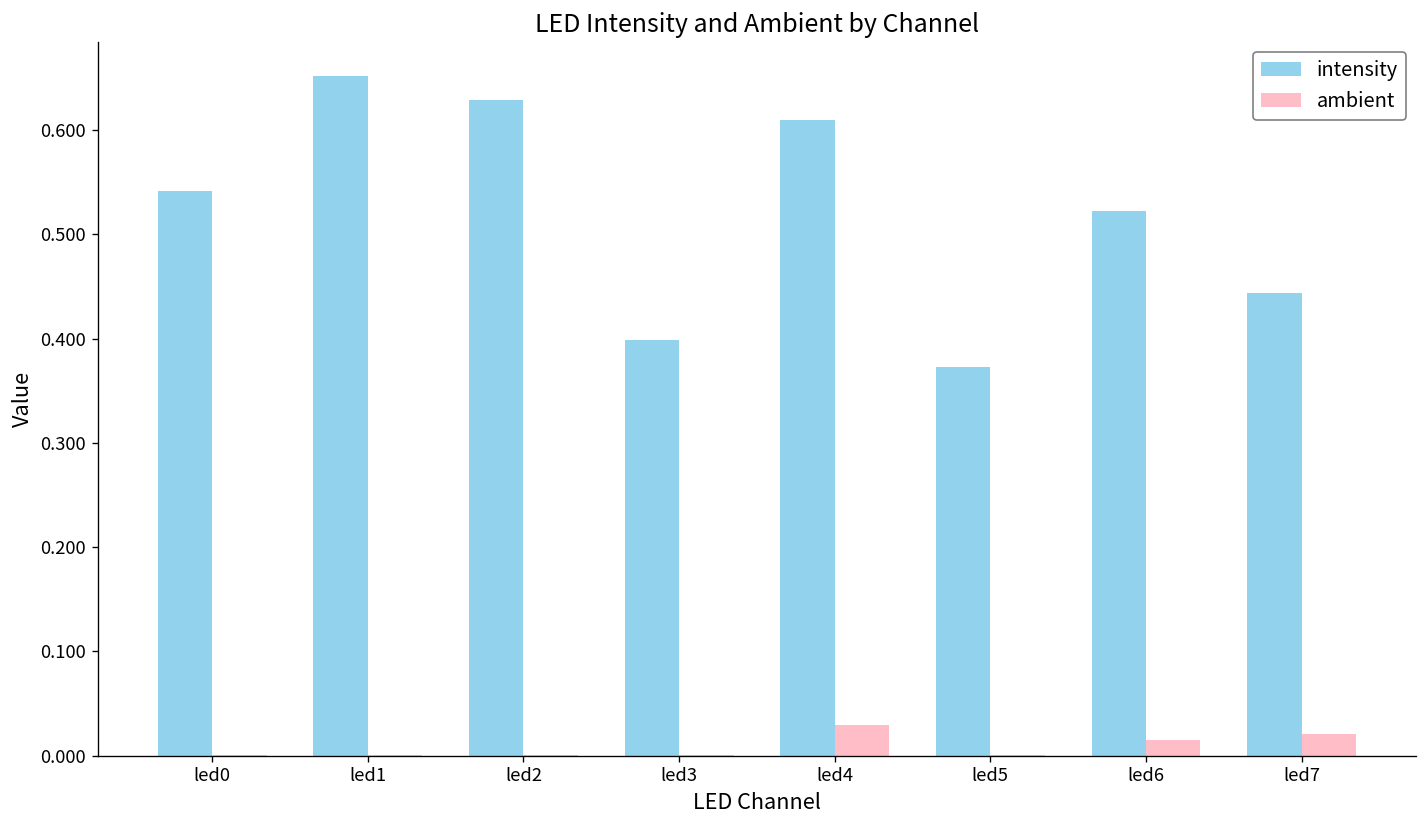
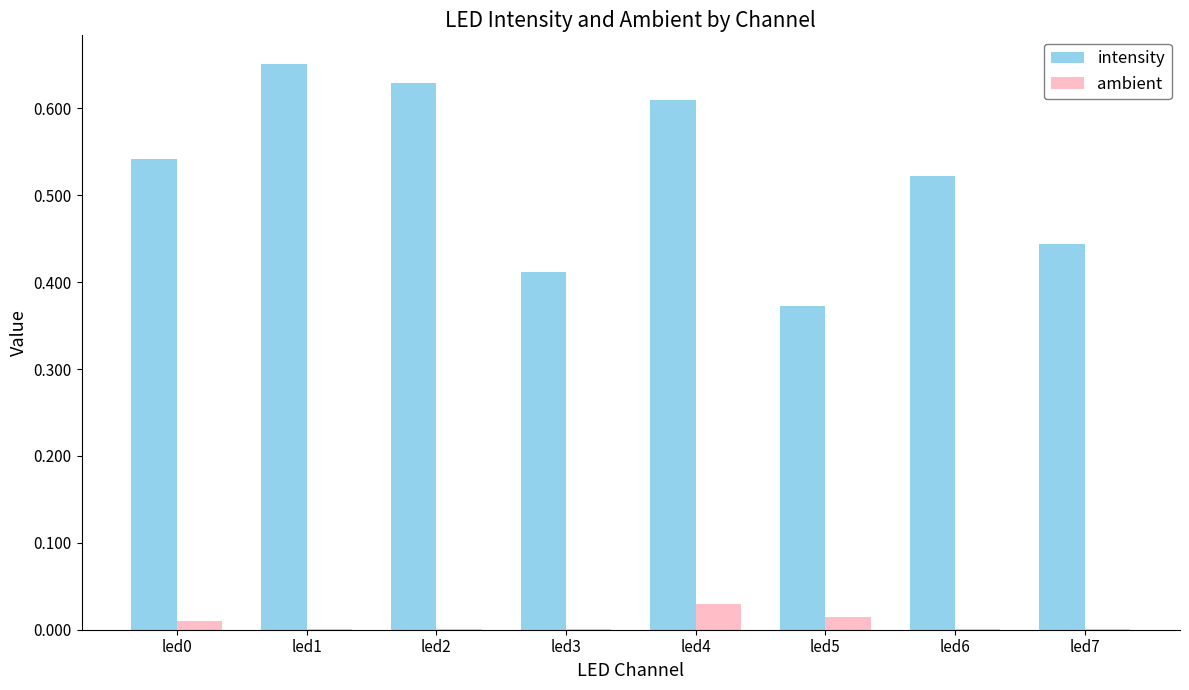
ambient, led0: 0.00 -> 0.01
intensity, led3: 0.40 -> 0.41
ambient, led5: 0.00 -> 0.01
ambient, led6: 0.01 -> 0.00
ambient, led7: 0.02 -> 0.00
